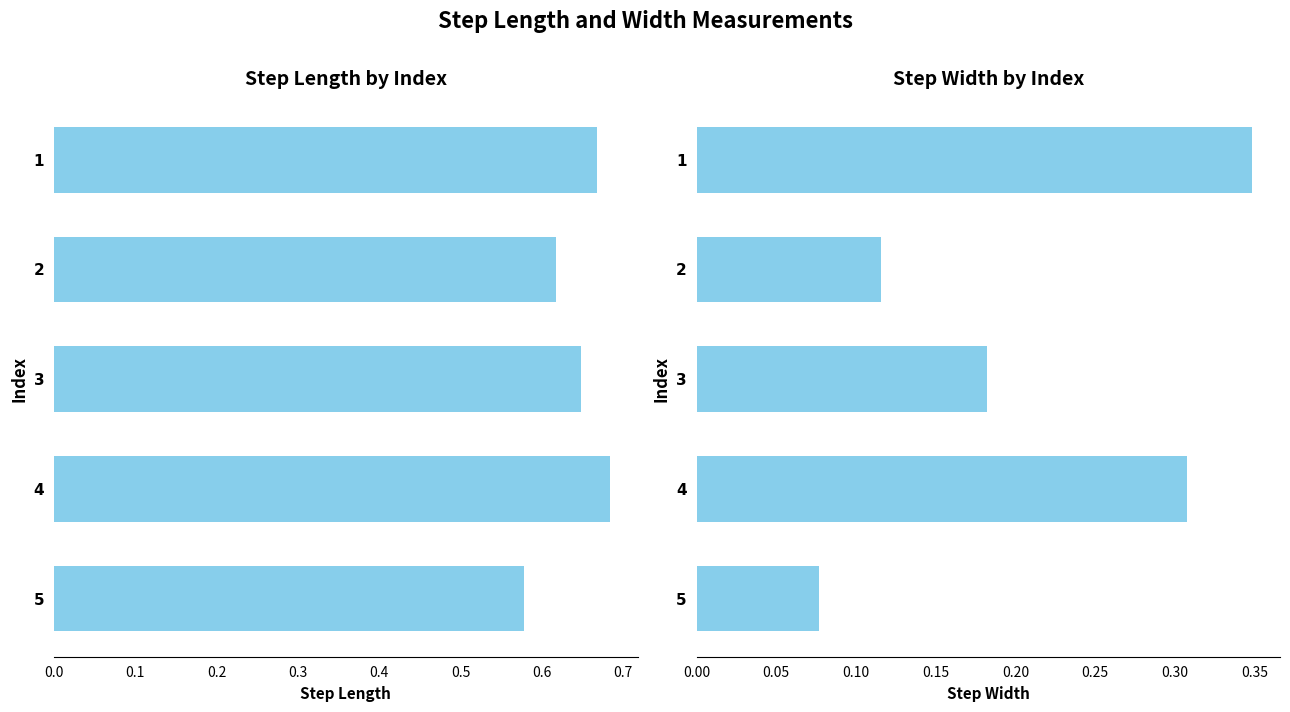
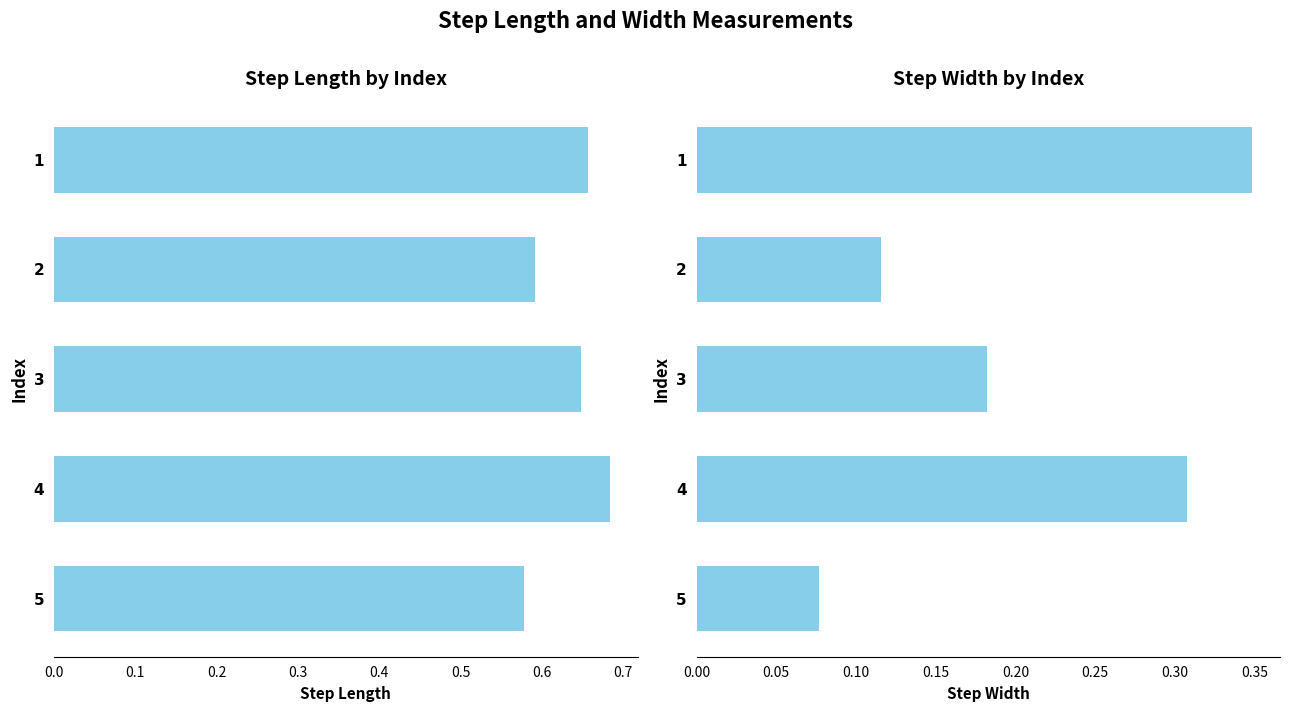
Step Length by Index, 1: 0.67 -> 0.66
Step Length by Index, 2: 0.62 -> 0.59
